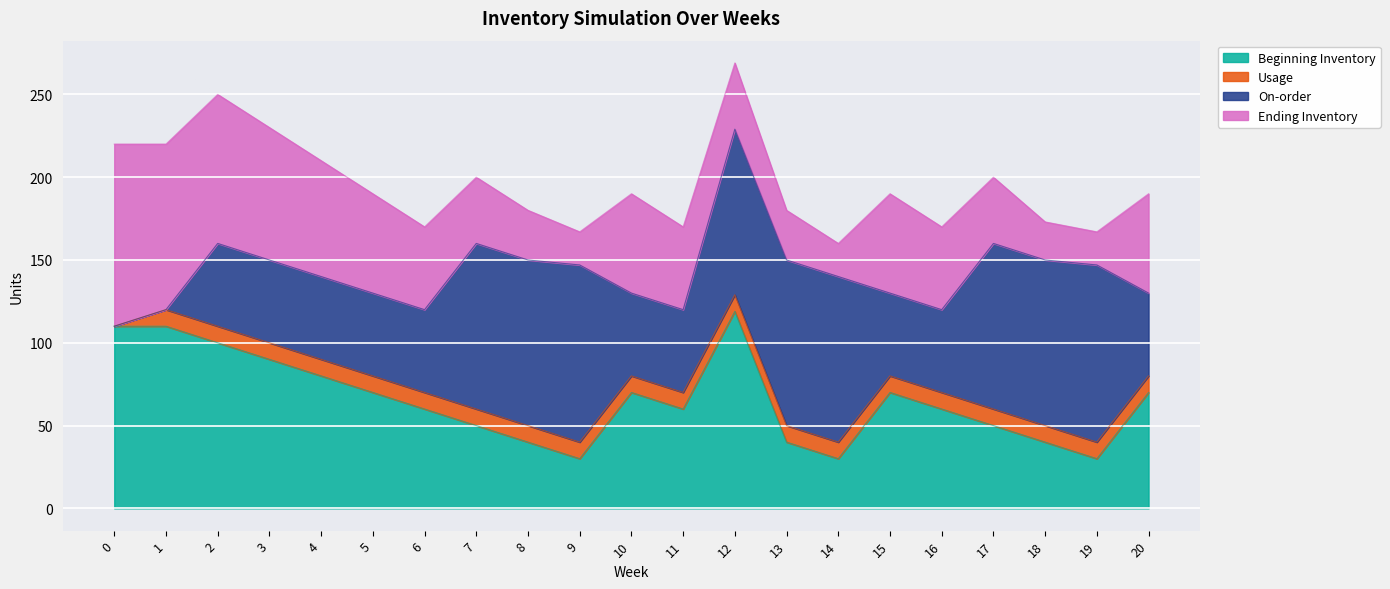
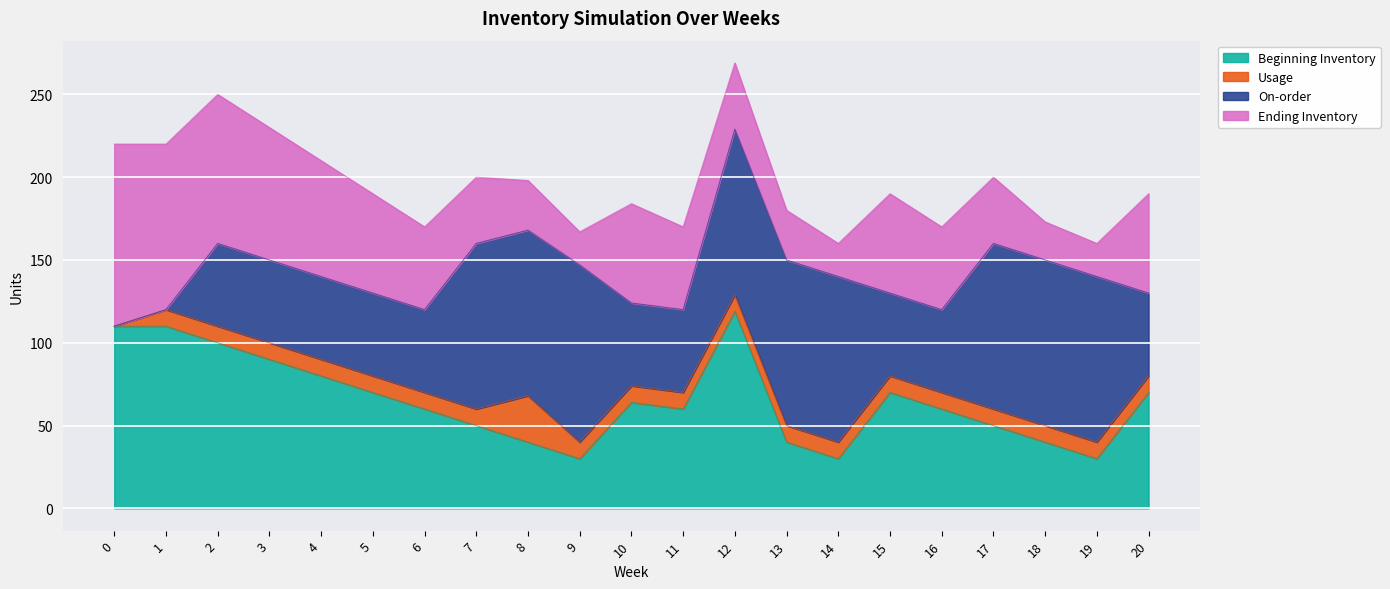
Usage, 8: 10 -> 28
Beginning Inventory, 10: 70 -> 64
On-order, 19: 107 -> 100
